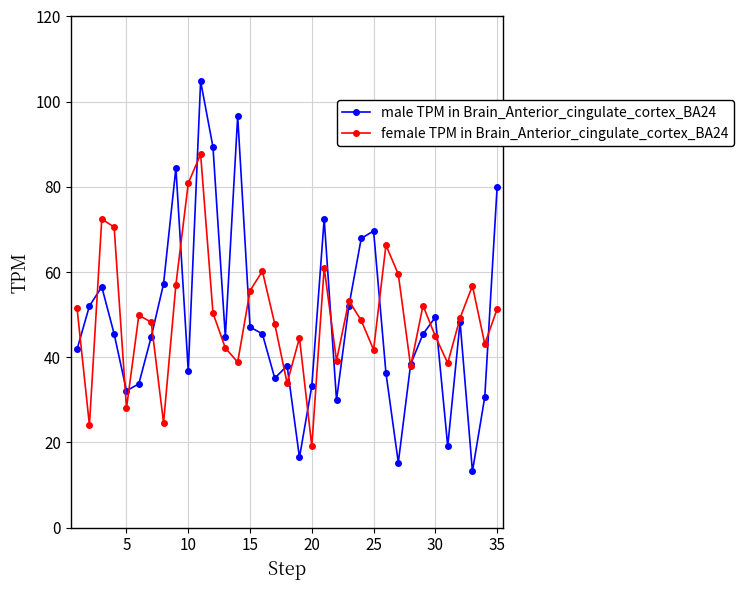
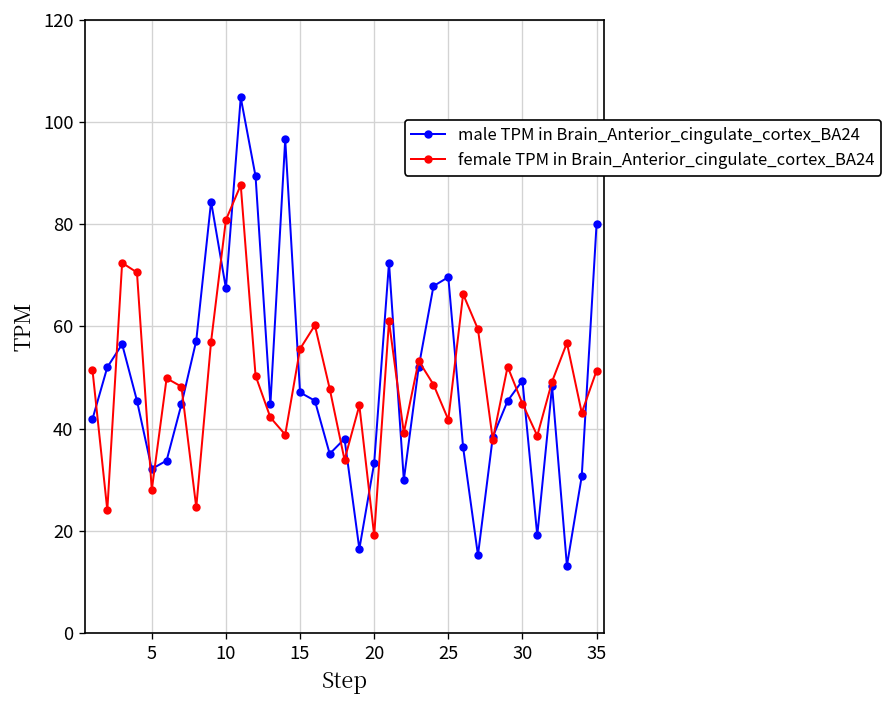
male TPM in Brain_Anterior_cingulate_cortex_BA24, 10: 37 -> 67
